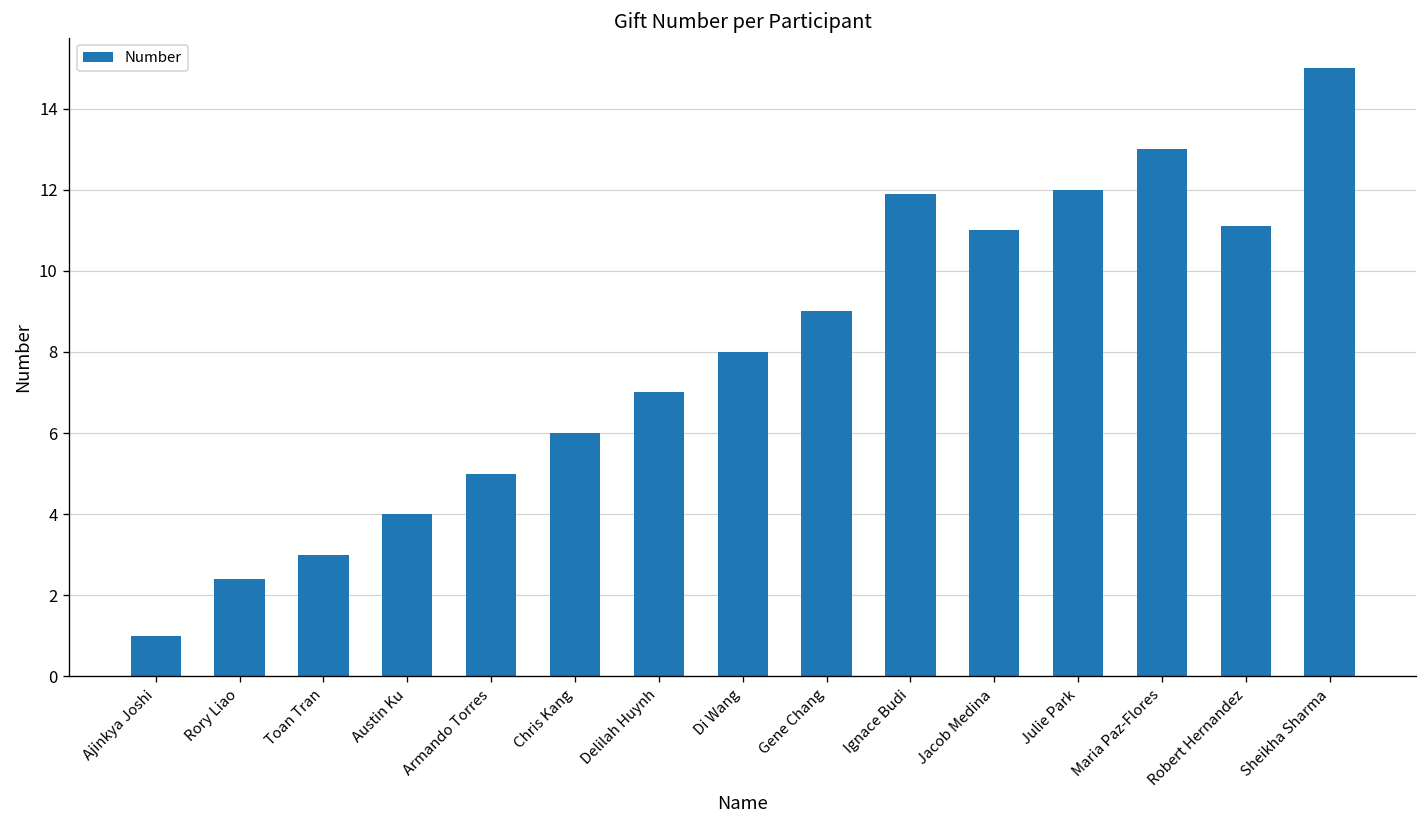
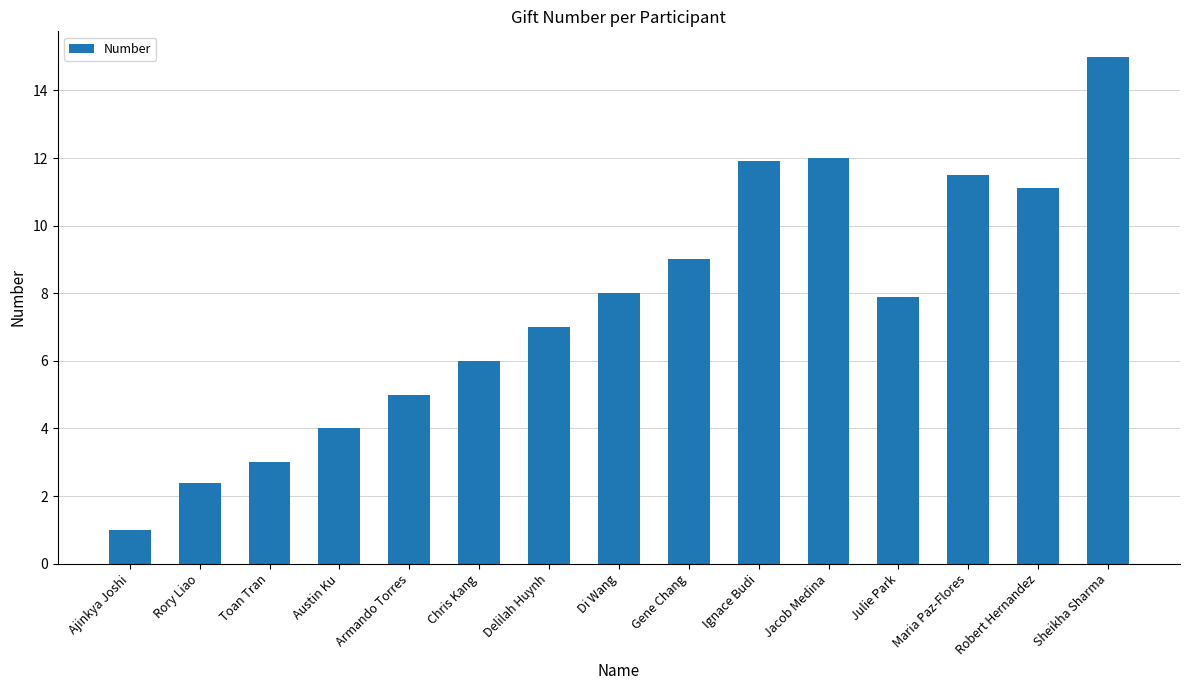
Jacob Medina: 11 -> 12
Julie Park: 12.0 -> 7.9
Maria Paz-Flores: 13.0 -> 11.5
